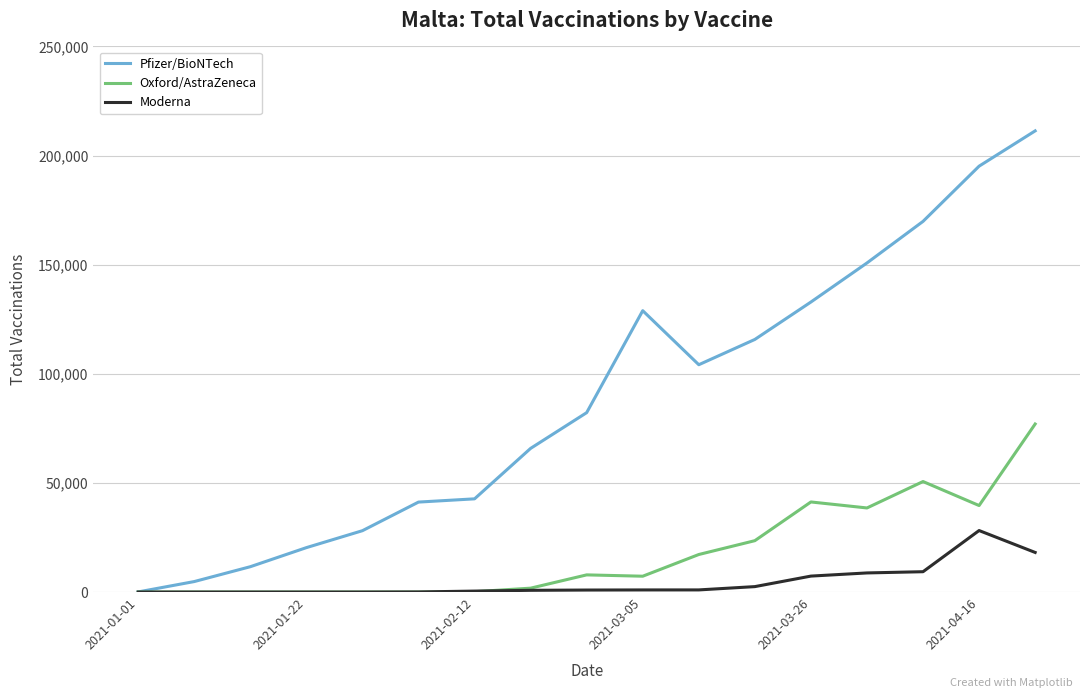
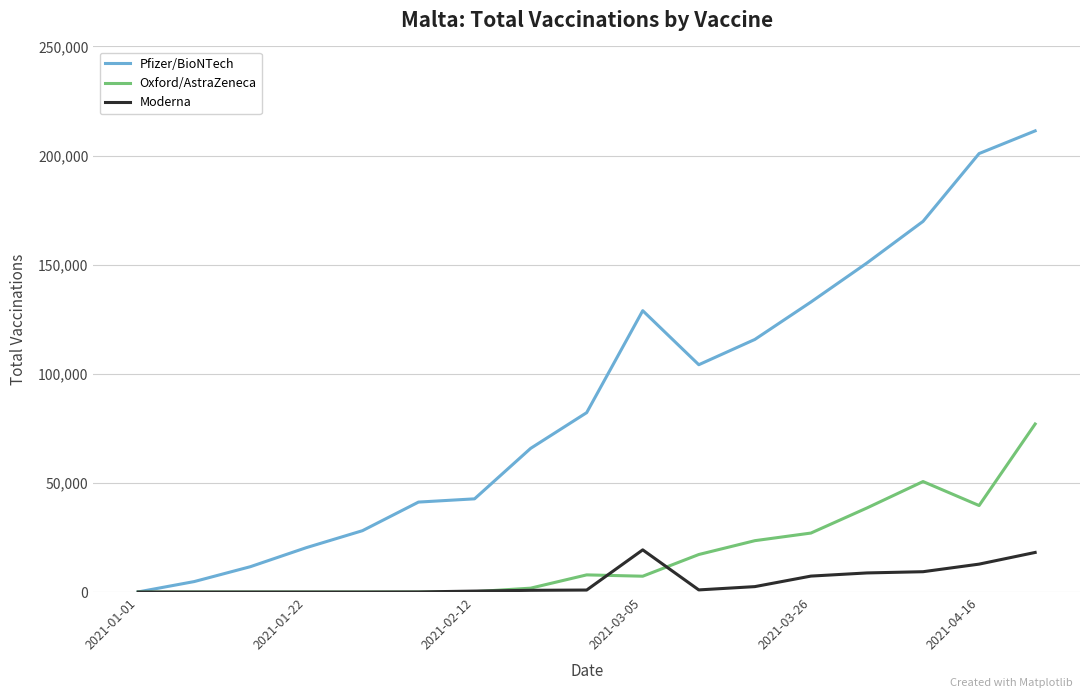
Moderna, 2021-03-05: 1,000 -> 19,000
Oxford/AstraZeneca, 2021-03-26: 41,000 -> 27,000
Pfizer/BioNTech, 2021-04-16: 195,000 -> 201,000
Moderna, 2021-04-16: 28,000 -> 13,000
